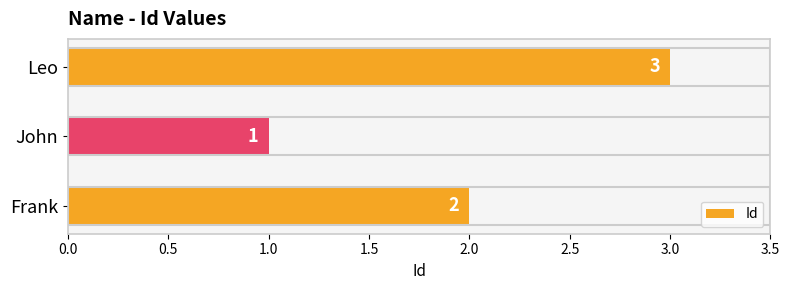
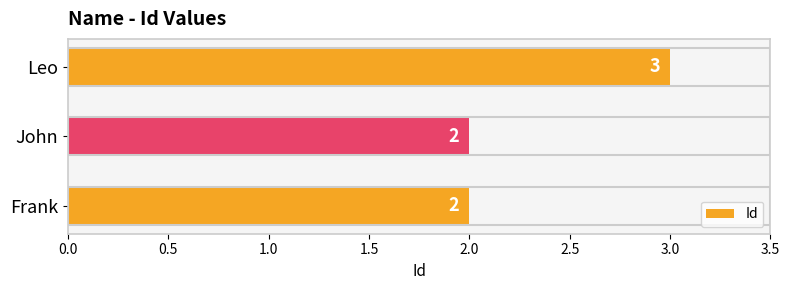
John: 1 -> 2
